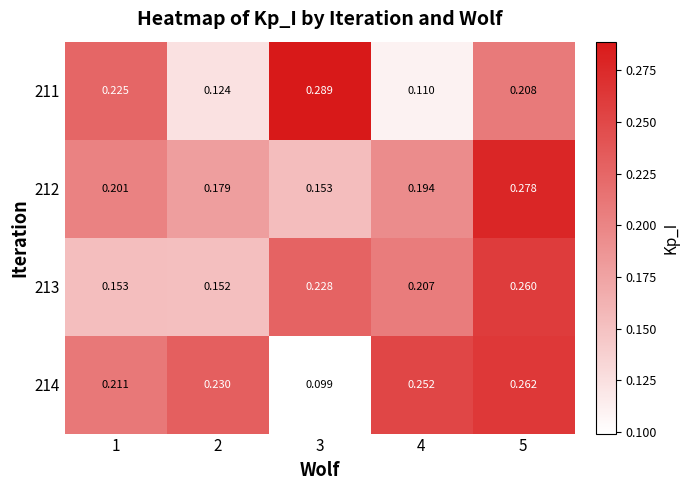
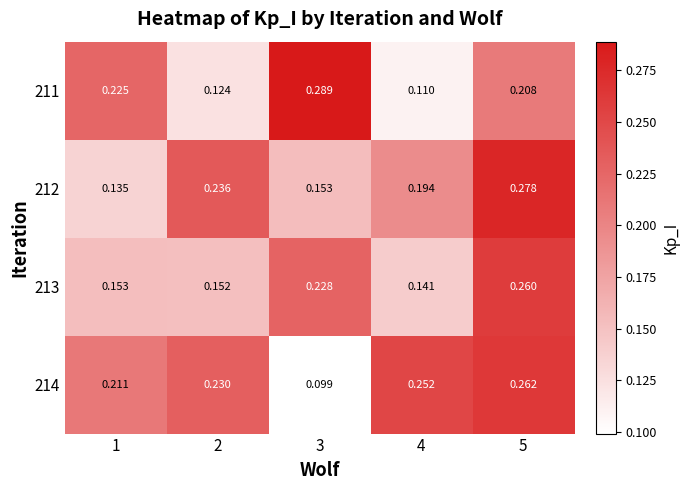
212, 1: 0.201 -> 0.135
212, 2: 0.179 -> 0.236
213, 4: 0.207 -> 0.141
